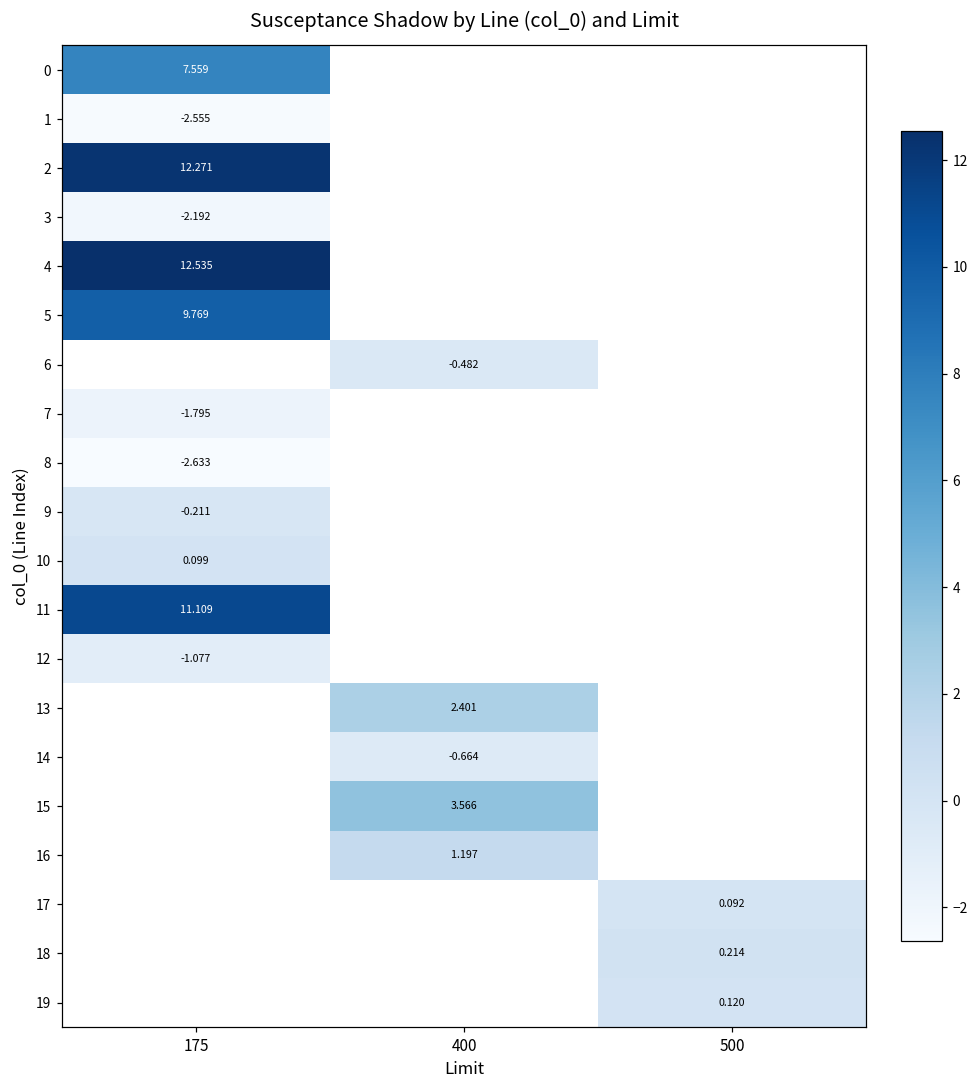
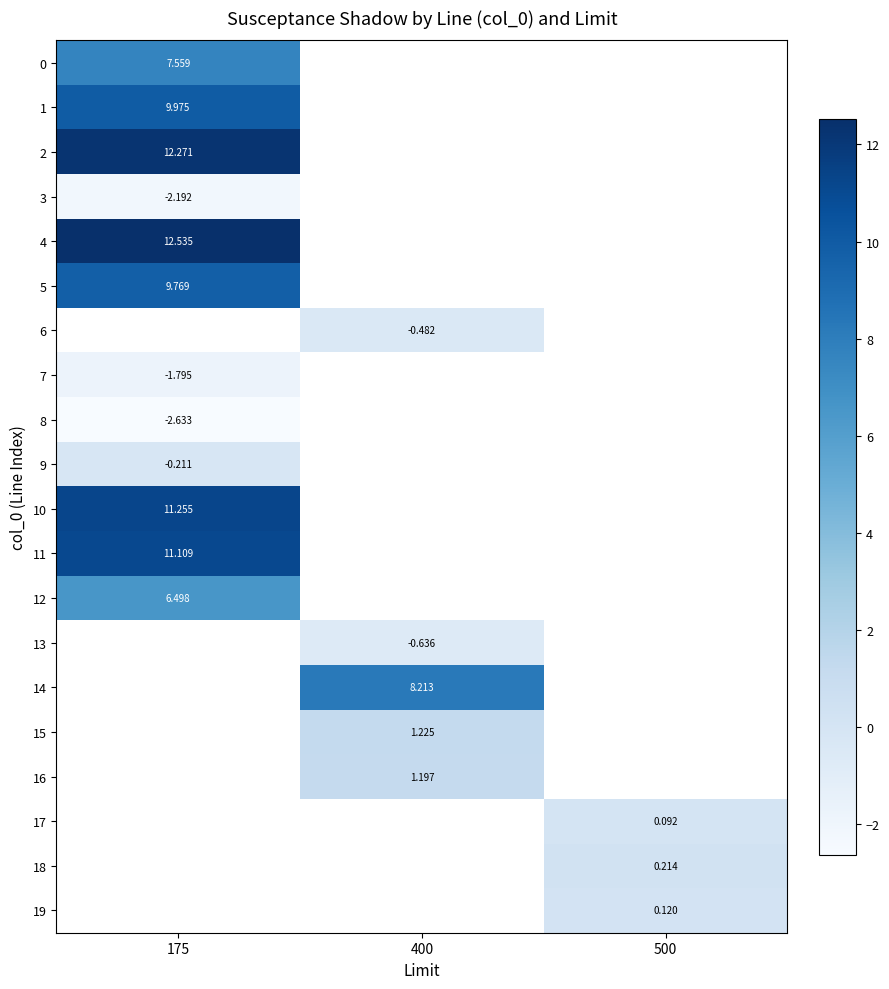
1, 175: -2.555 -> 9.975
10, 175: 0.099 -> 11.255
12, 175: -1.077 -> 6.498
13, 400: 2.401 -> -0.636
14, 400: -0.664 -> 8.213
15, 400: 3.566 -> 1.225
